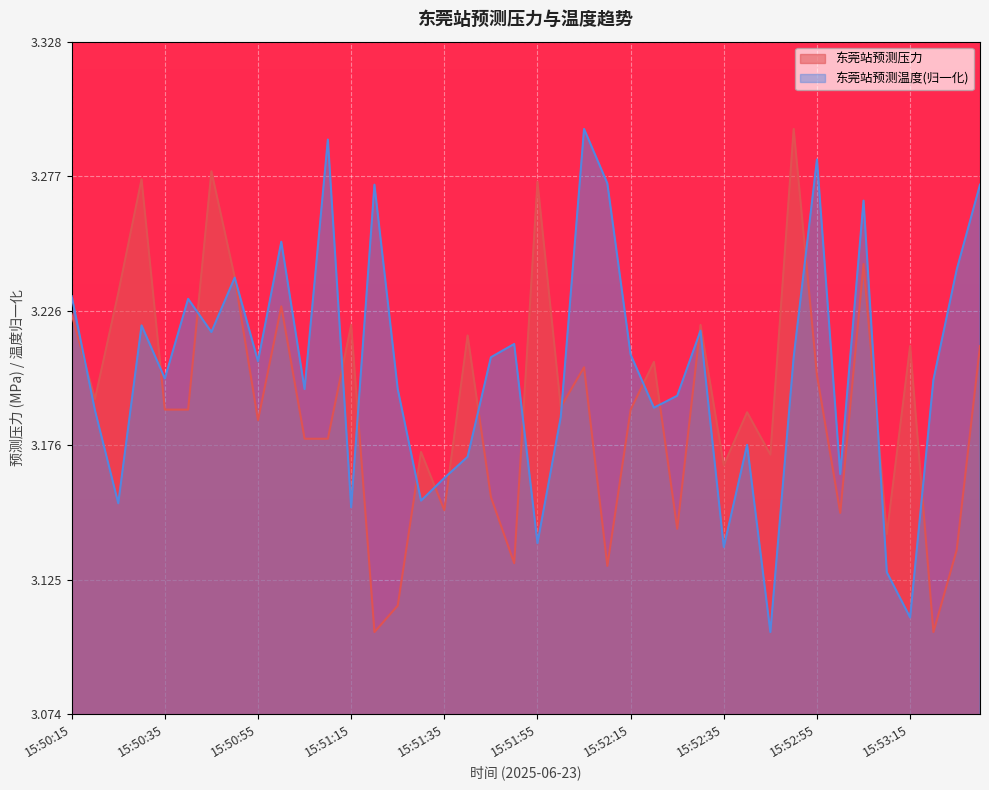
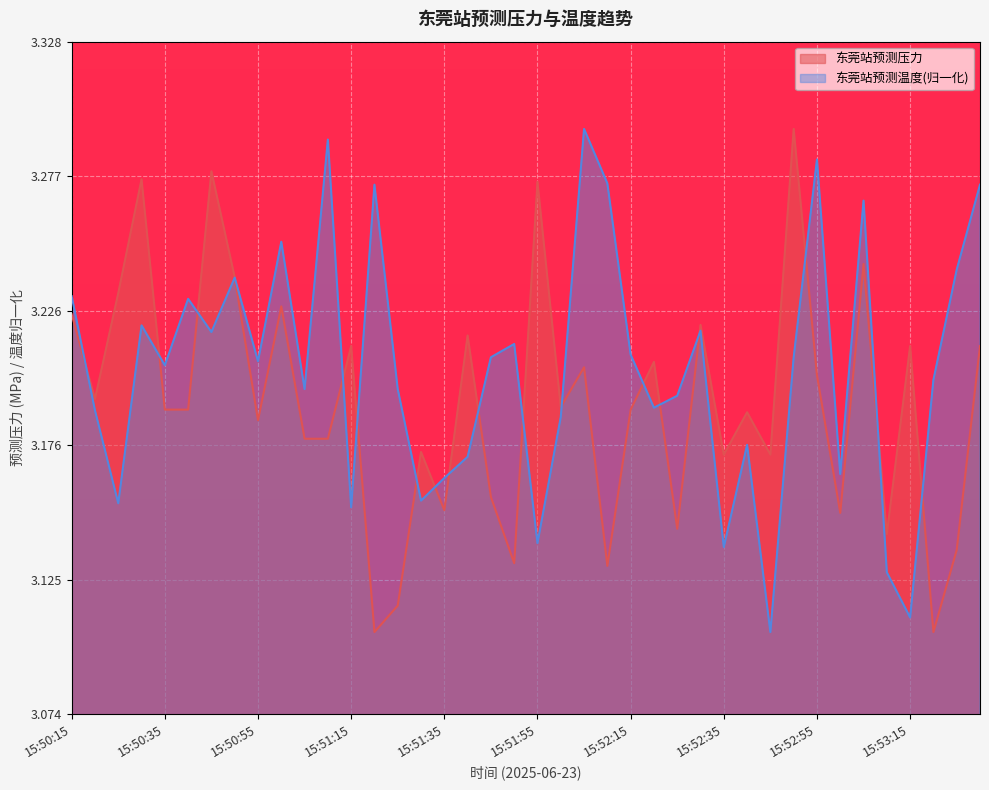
东莞站预测温度(归一化), 15:50:35: 3.201 -> 3.206
东莞站预测压力, 15:51:15: 3.221 -> 3.213
东莞站预测压力, 15:52:35: 3.168 -> 3.172
